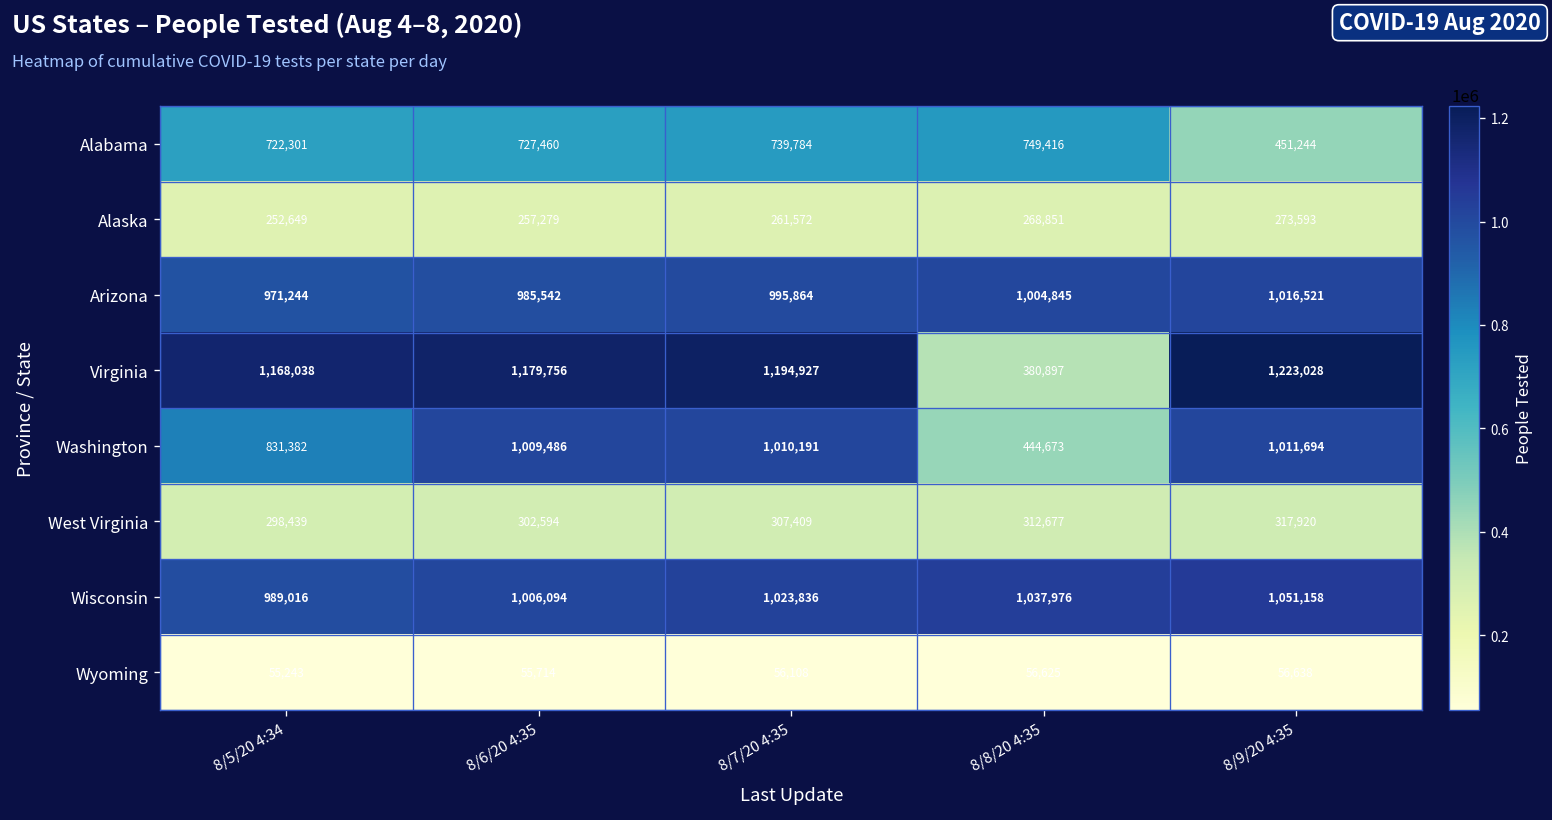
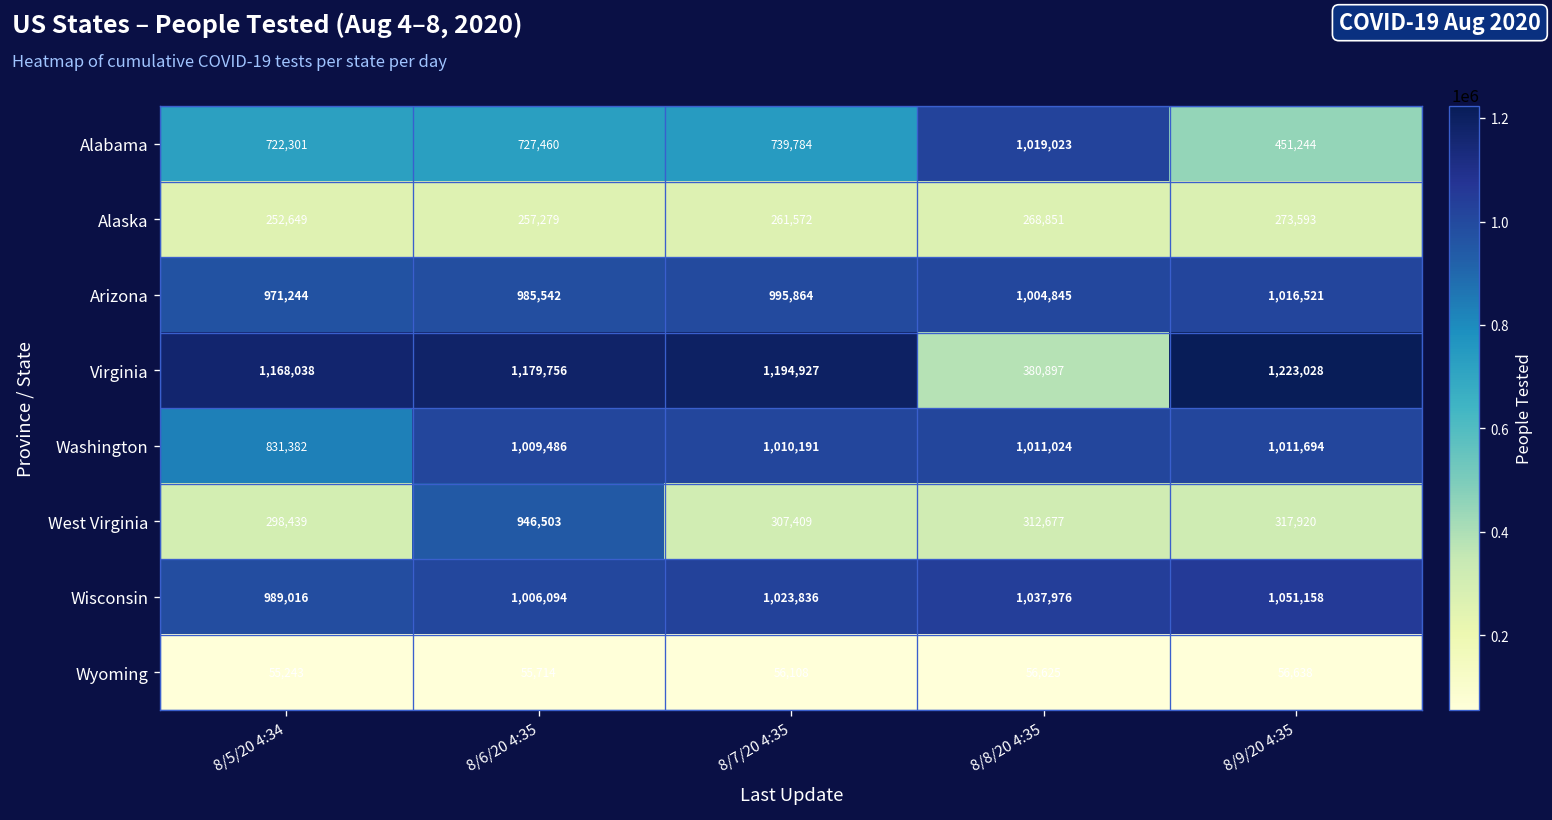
Alabama, 8/8/20 4:35: 749,416 -> 1,019,023
Washington, 8/8/20 4:35: 444,673 -> 1,011,024
West Virginia, 8/6/20 4:35: 302,594 -> 946,503
